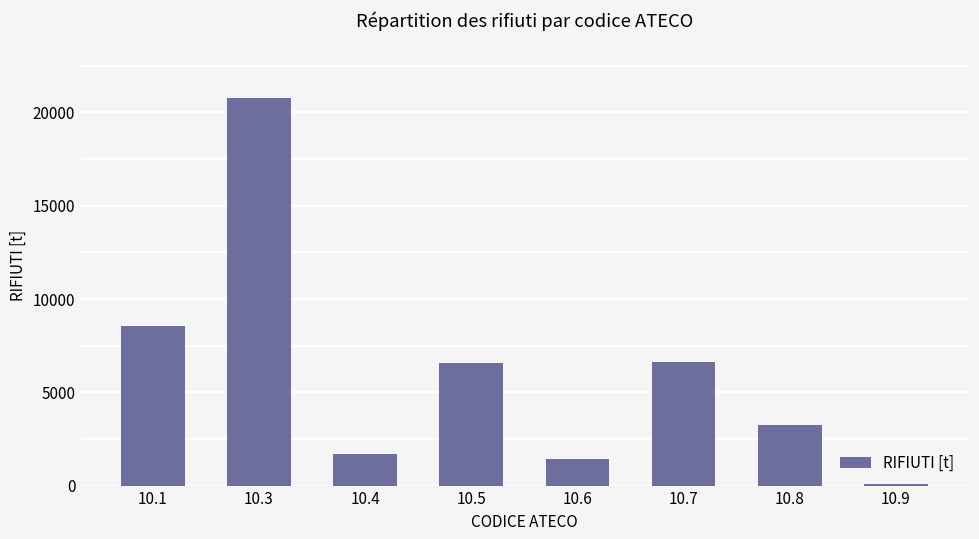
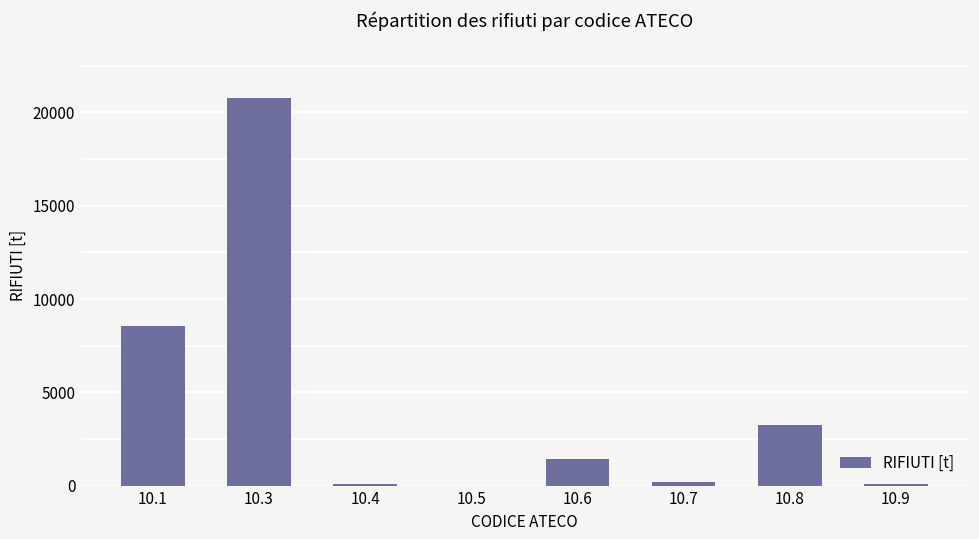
10.4: 1700 -> 100
10.5: 6600 -> 0
10.7: 6600 -> 200
